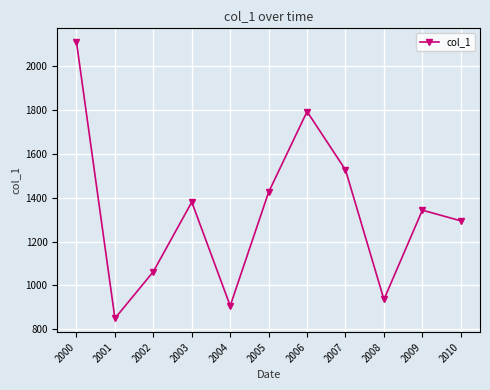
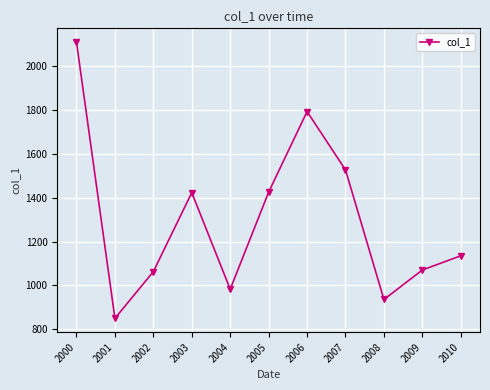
2003: 1380 -> 1420
2004: 910 -> 980
2009: 1340 -> 1070
2010: 1290 -> 1130
